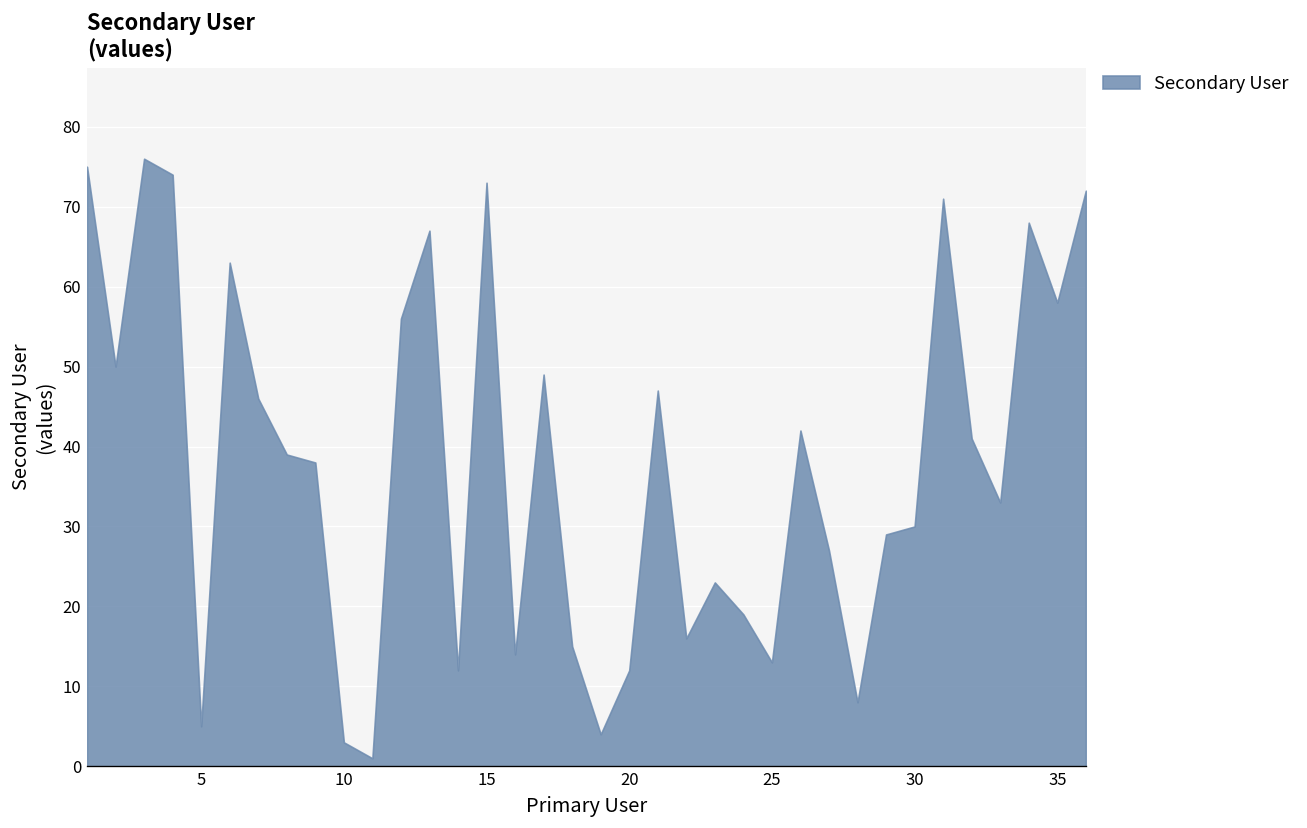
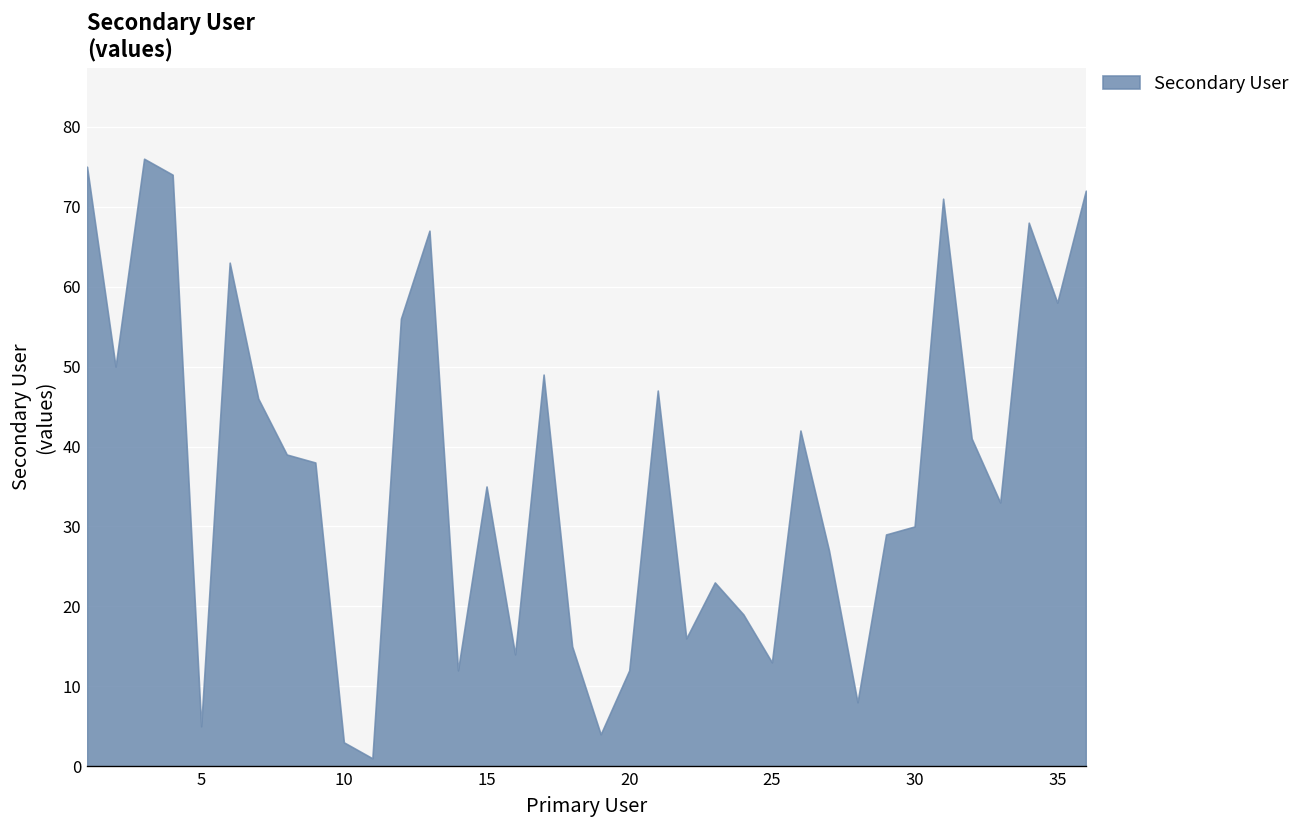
15: 73 -> 35
